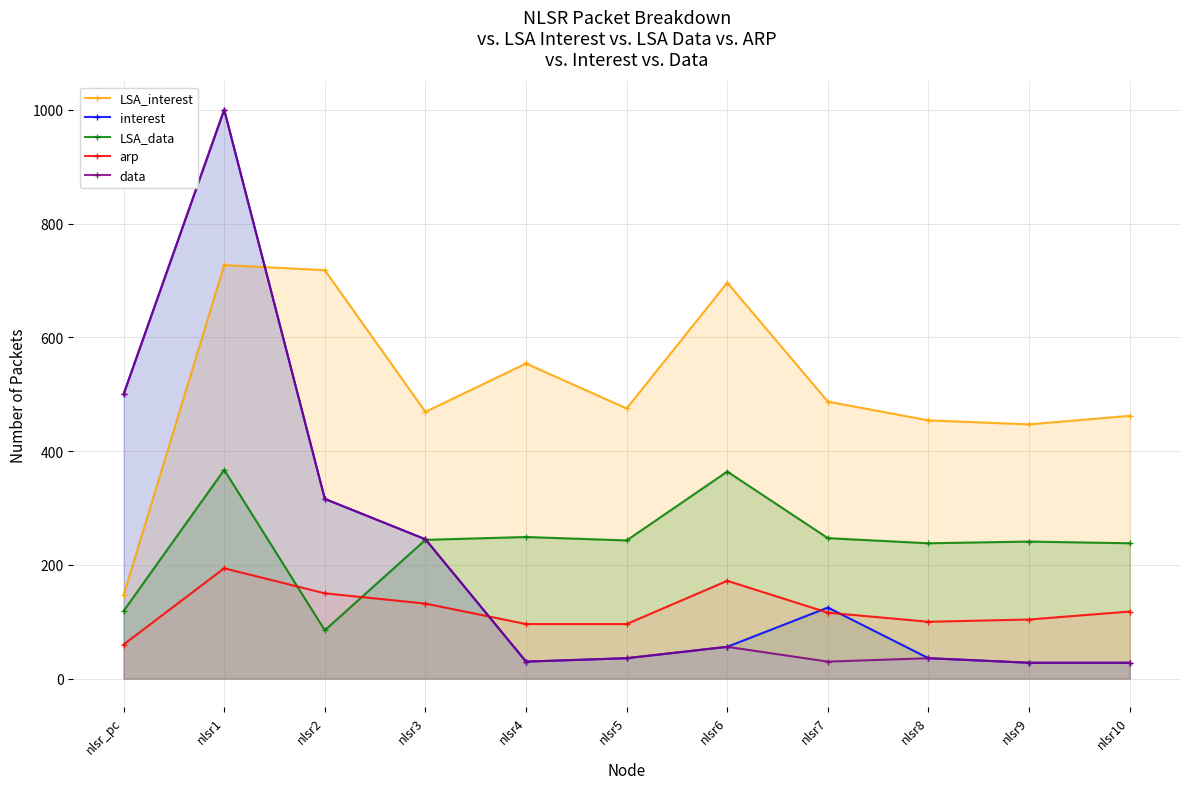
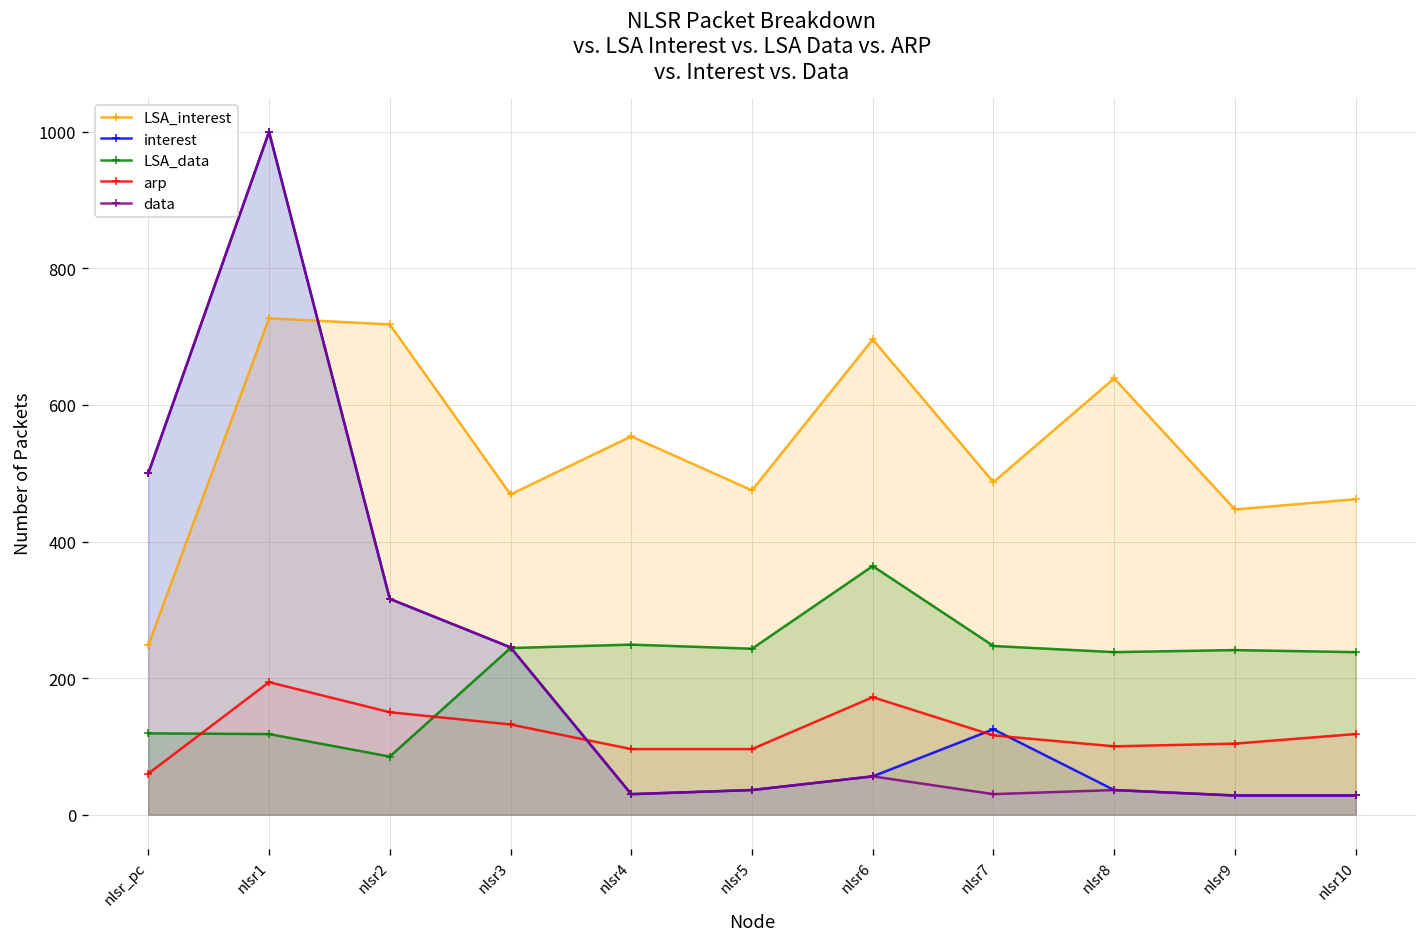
LSA_interest, nlsr_pc: 150 -> 250
LSA_data, nlsr1: 370 -> 120
LSA_interest, nlsr8: 450 -> 640
